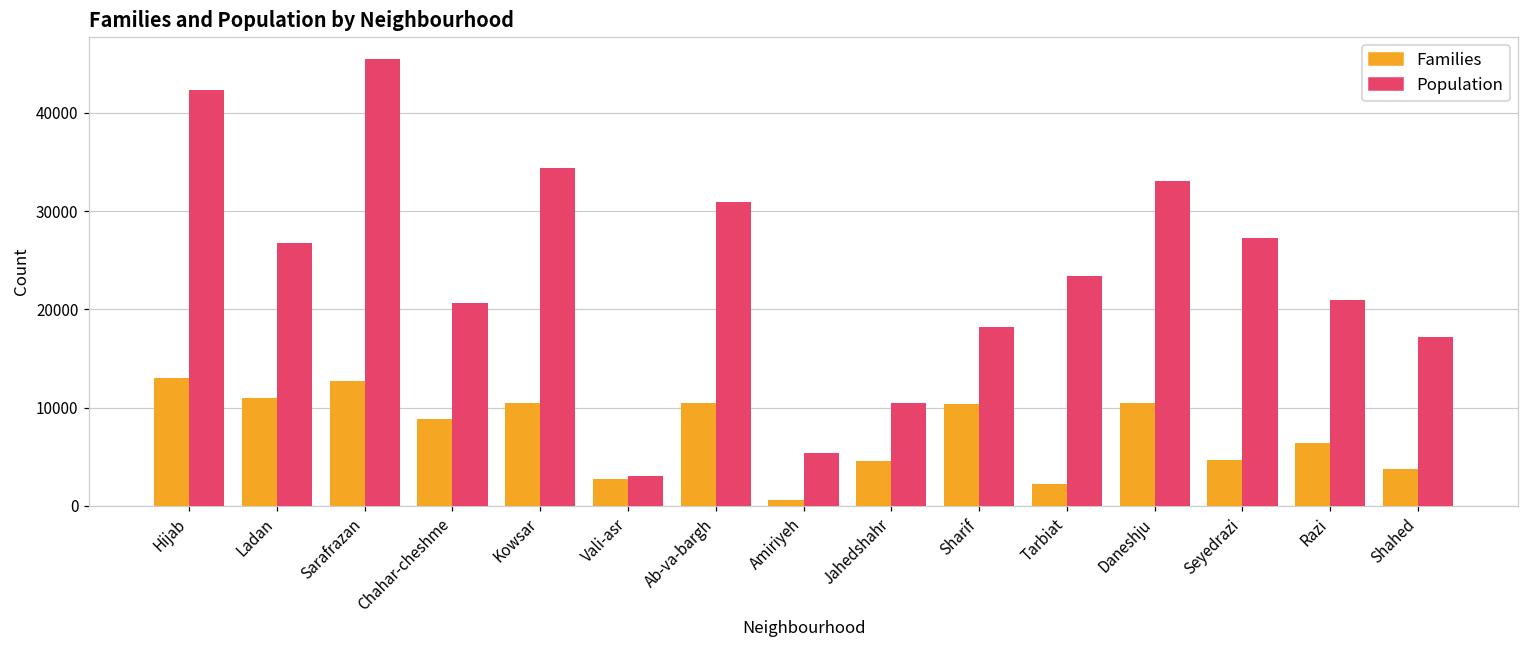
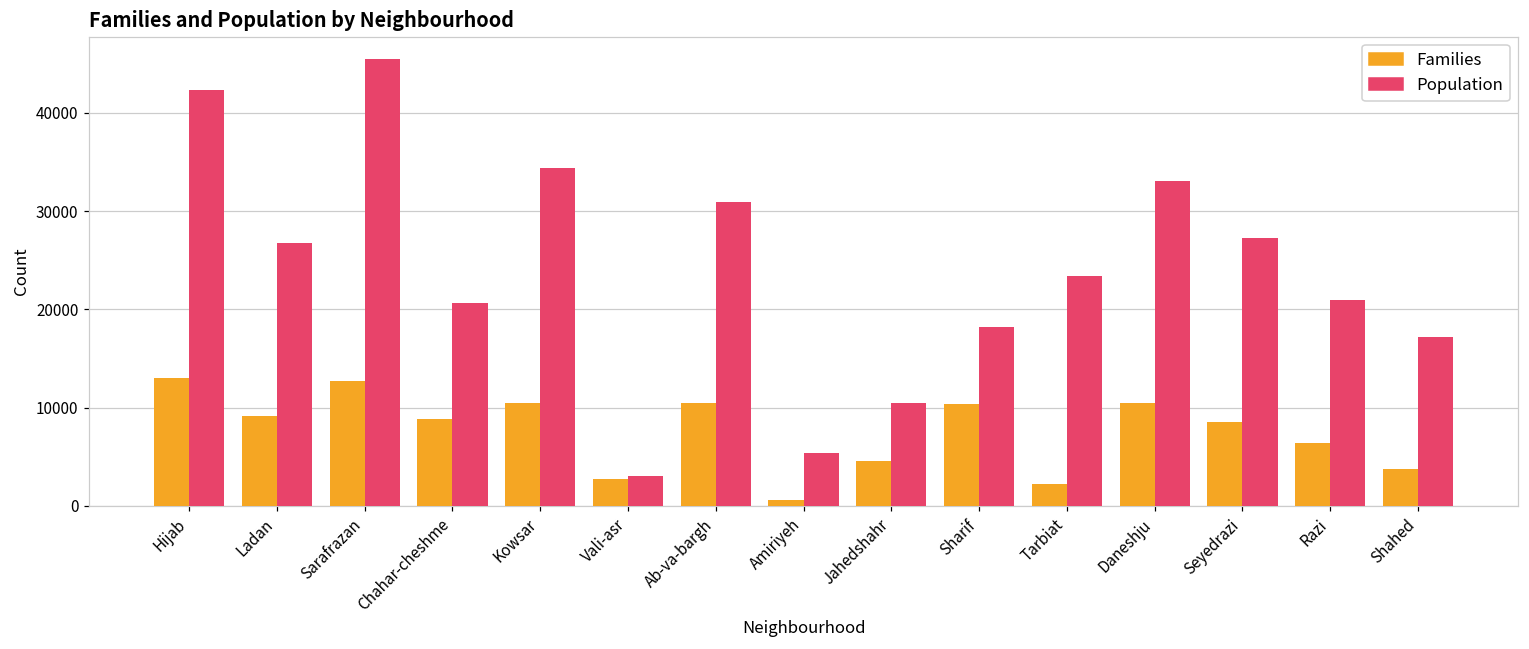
Families, Ladan: 11000 -> 9000
Families, Seyedrazi: 5000 -> 9000
